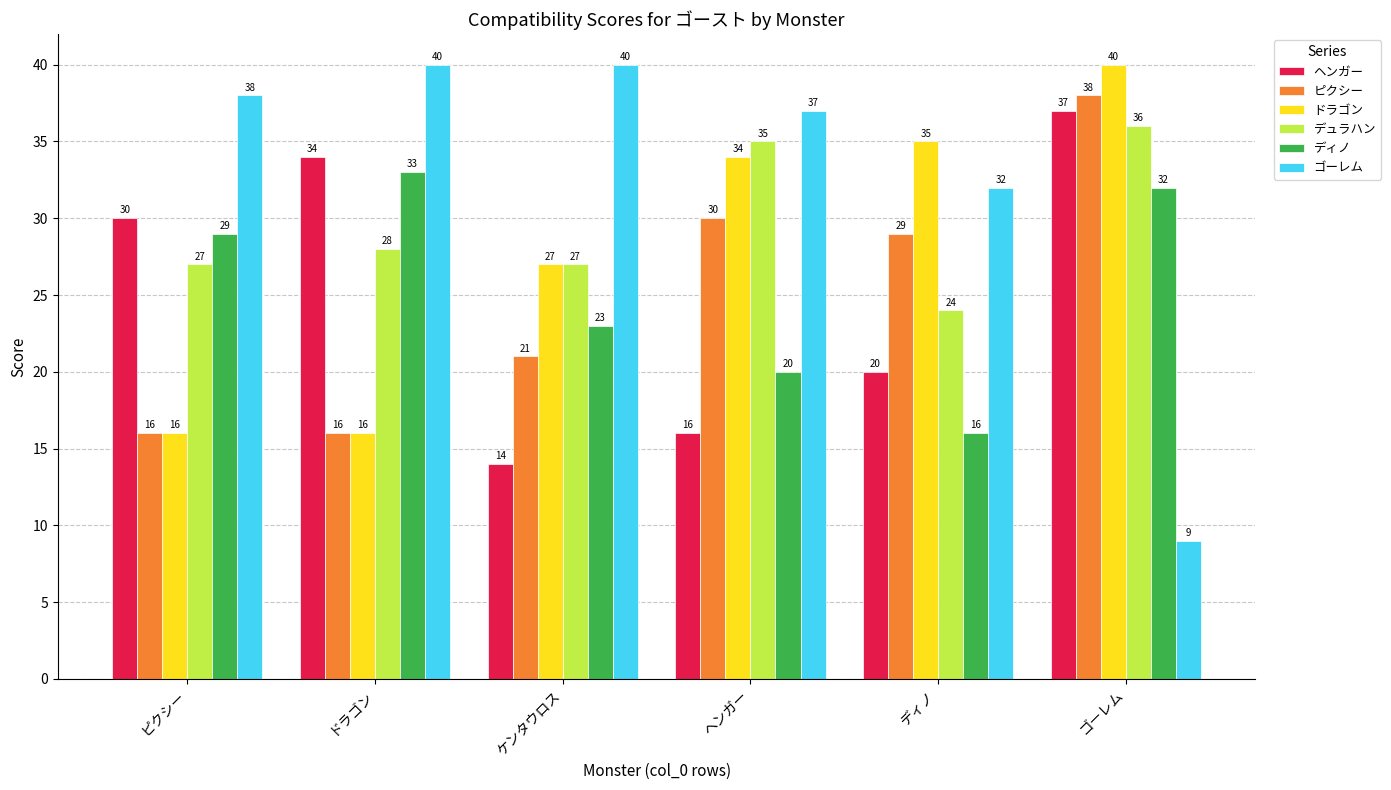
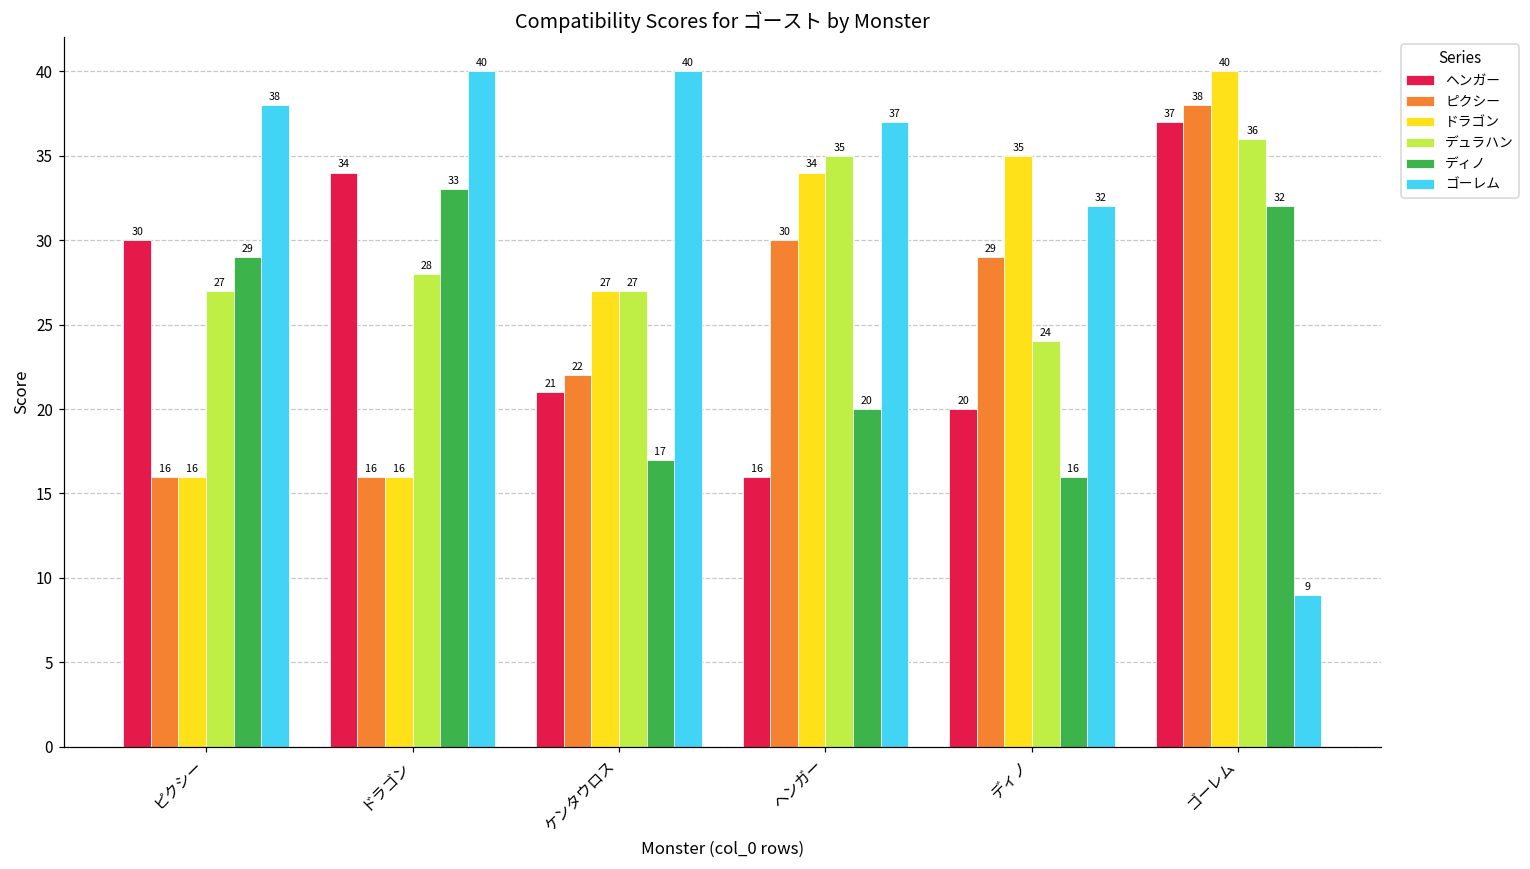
ヘンガー, ケンタウロス: 14 -> 21
ピクシー, ケンタウロス: 21 -> 22
ディノ, ケンタウロス: 23 -> 17
